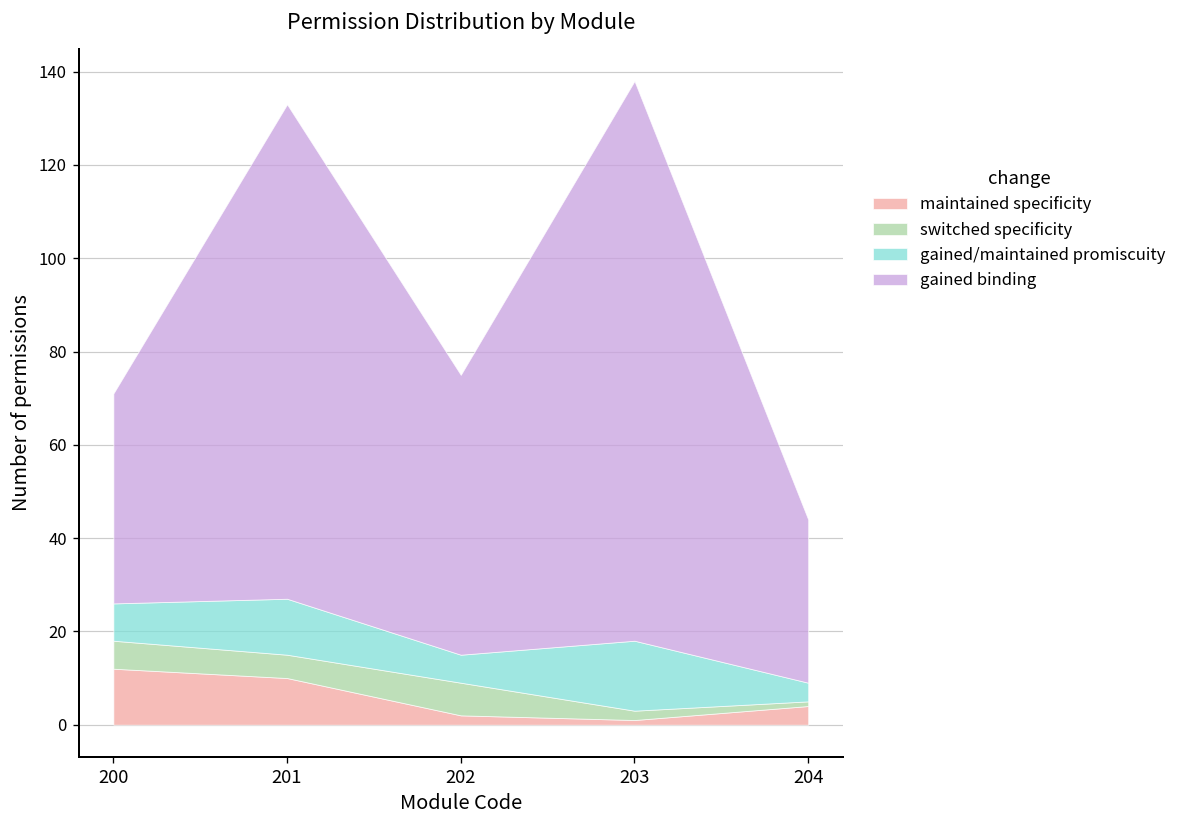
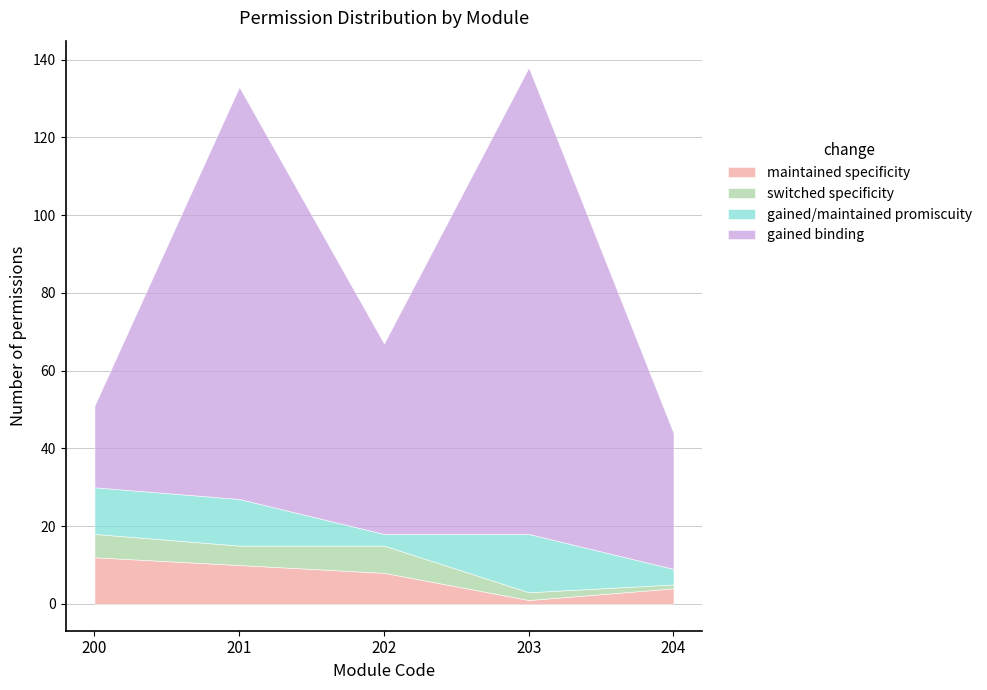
gained/maintained promiscuity, 200: 8 -> 12
gained binding, 200: 45 -> 21
maintained specificity, 202: 2 -> 8
gained/maintained promiscuity, 202: 6 -> 3
gained binding, 202: 60 -> 49
